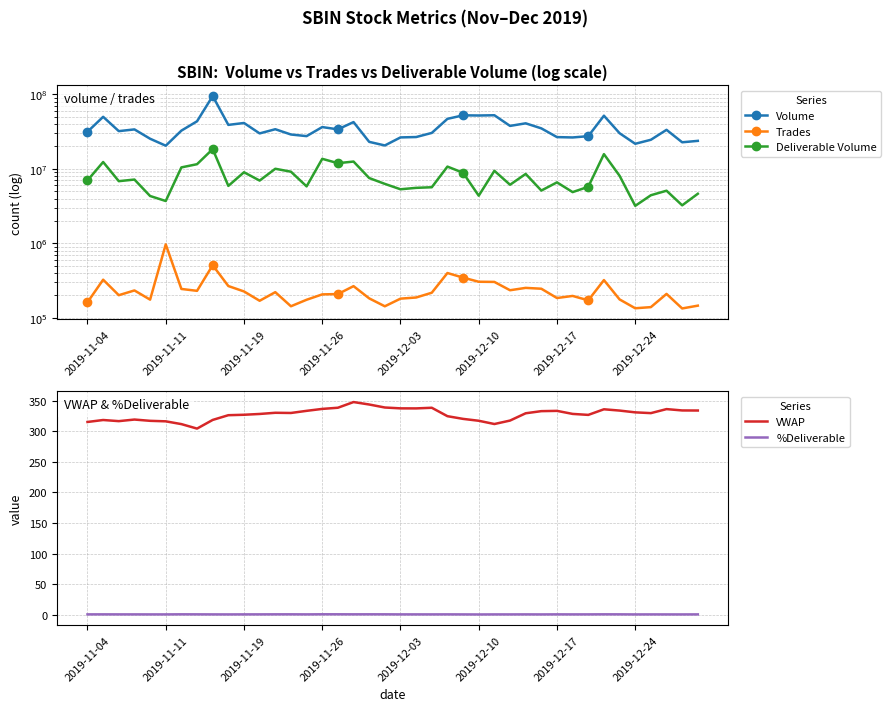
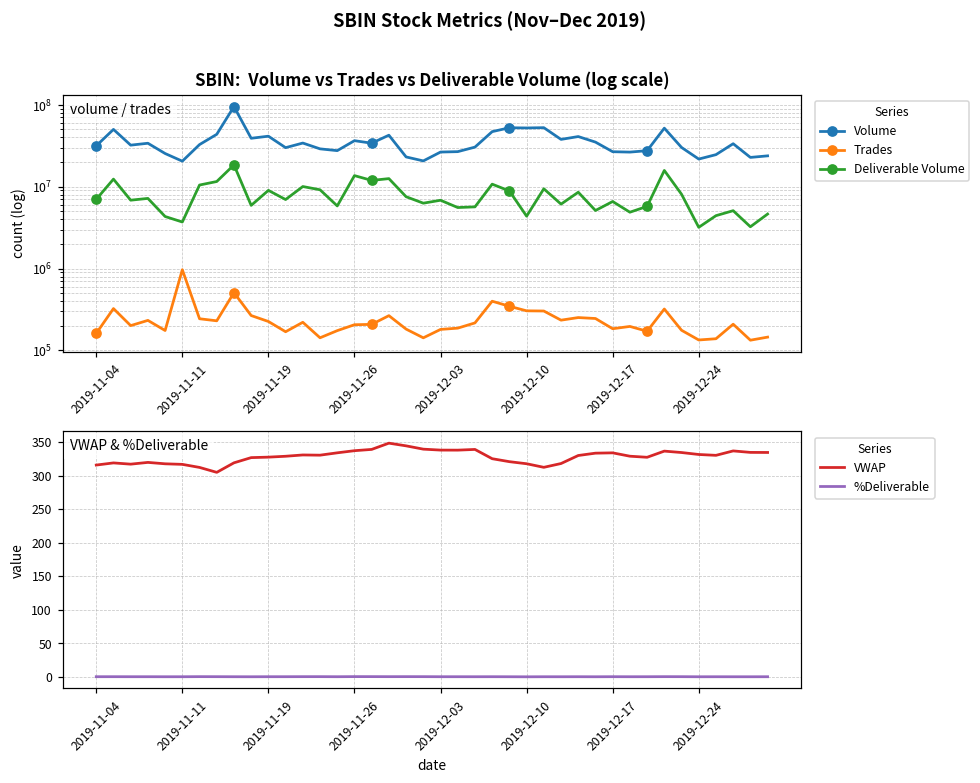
SBIN: Volume vs Trades vs Deliverable Volume (log scale), Deliverable Volume, 2019-12-03: 5000000 -> 7000000
